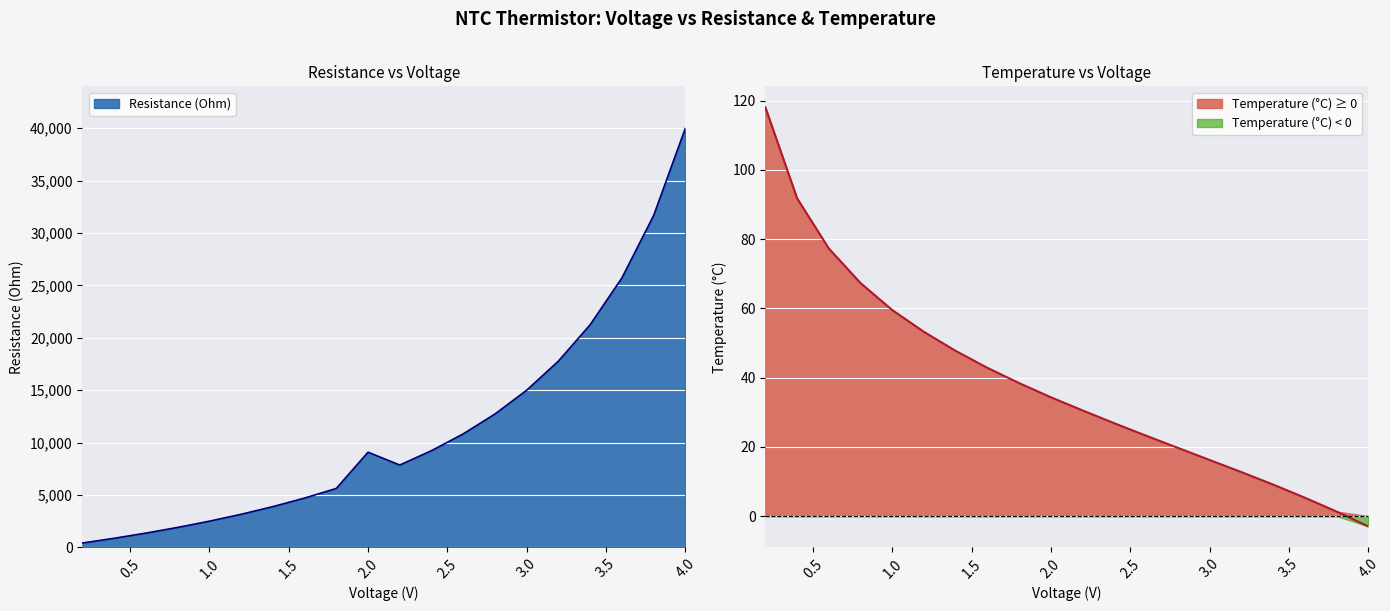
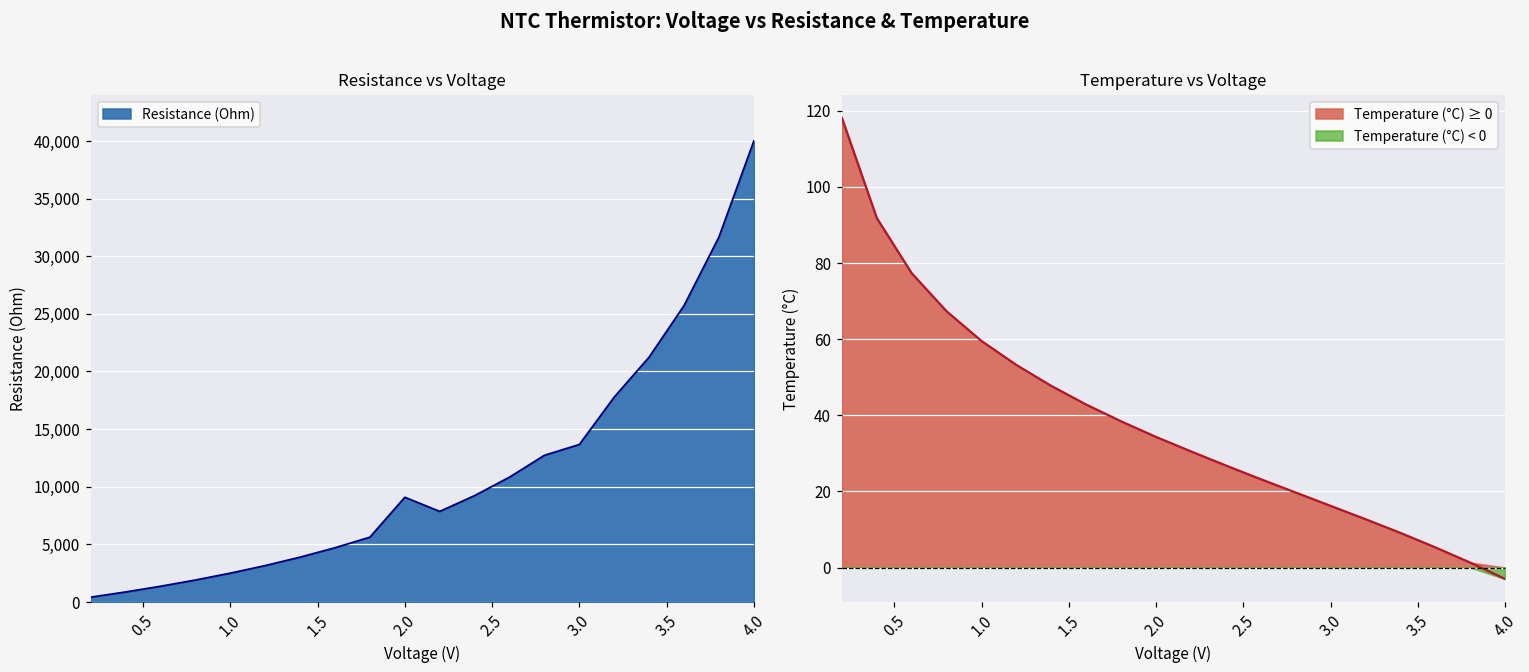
Resistance vs Voltage, 3.0: 15,000 -> 13,700
